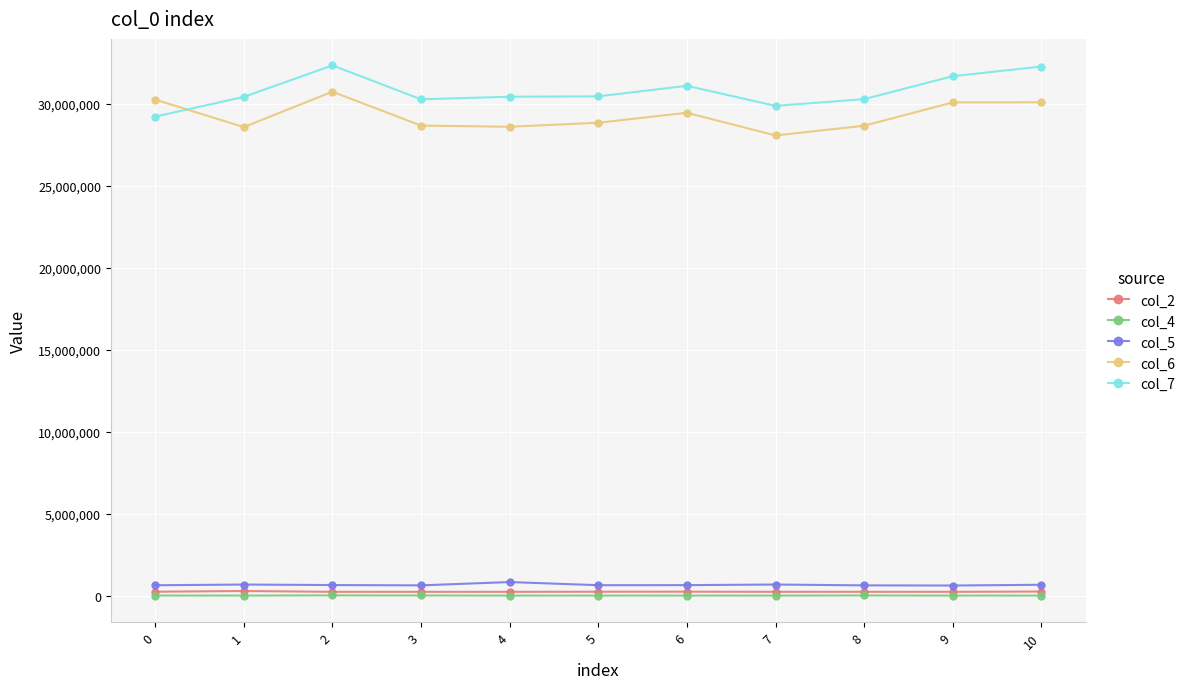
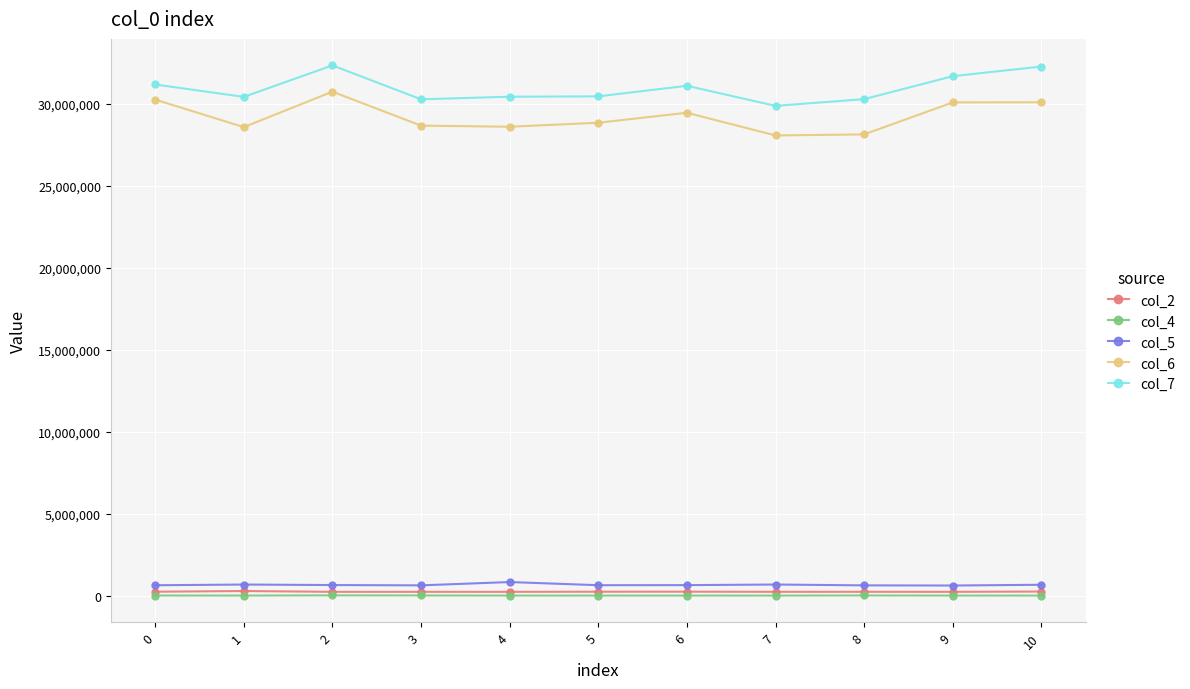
col_7, 0: 29,200,000 -> 31,200,000
col_6, 8: 28,700,000 -> 28,100,000
